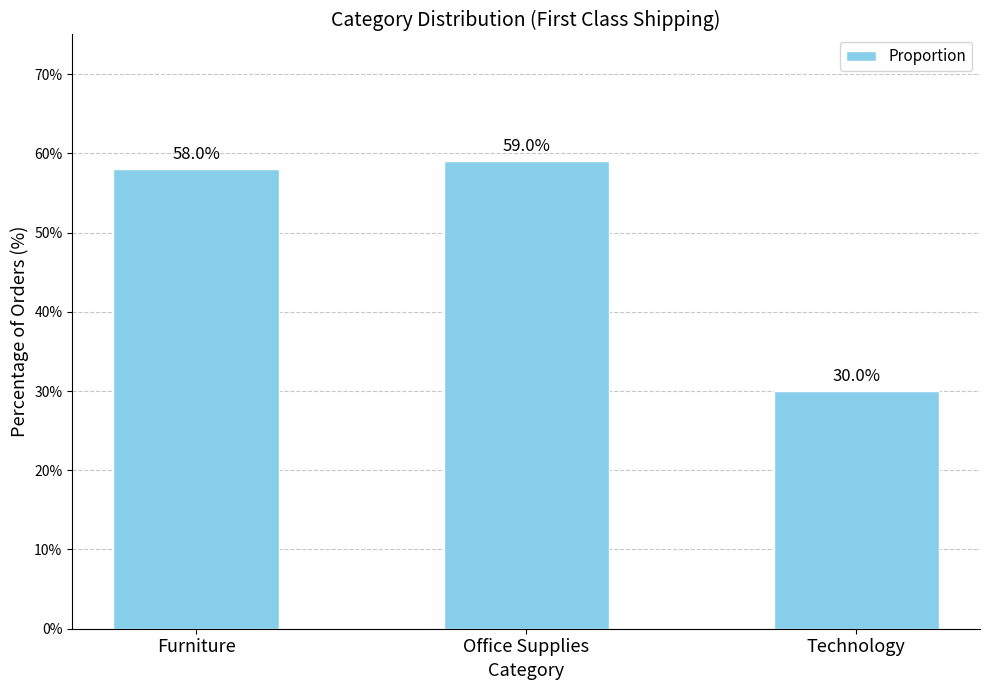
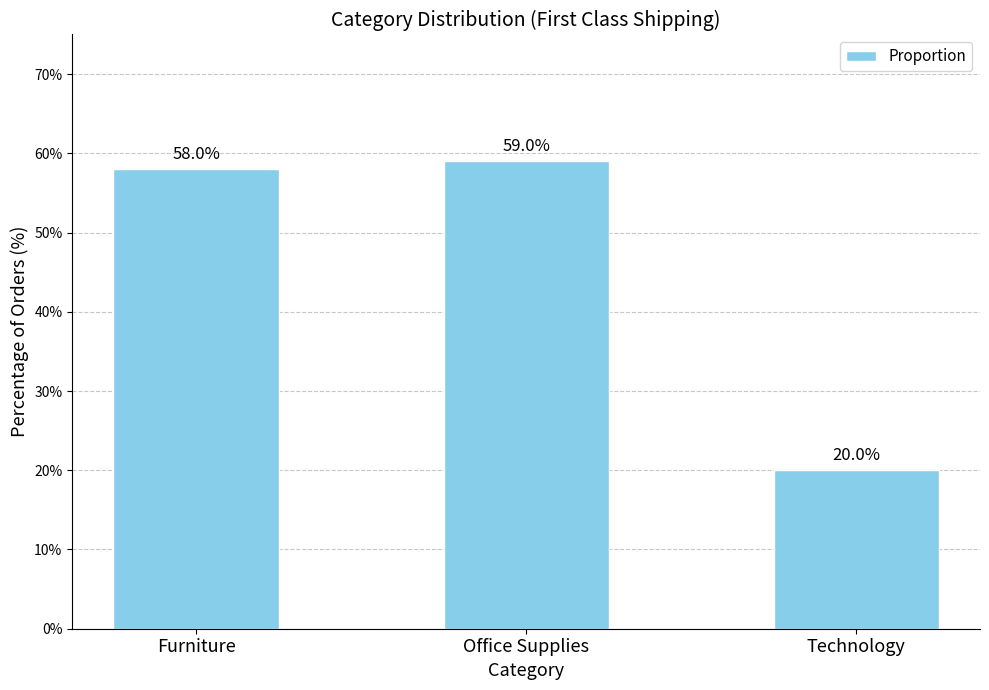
Technology: 30.0% -> 20.0%
